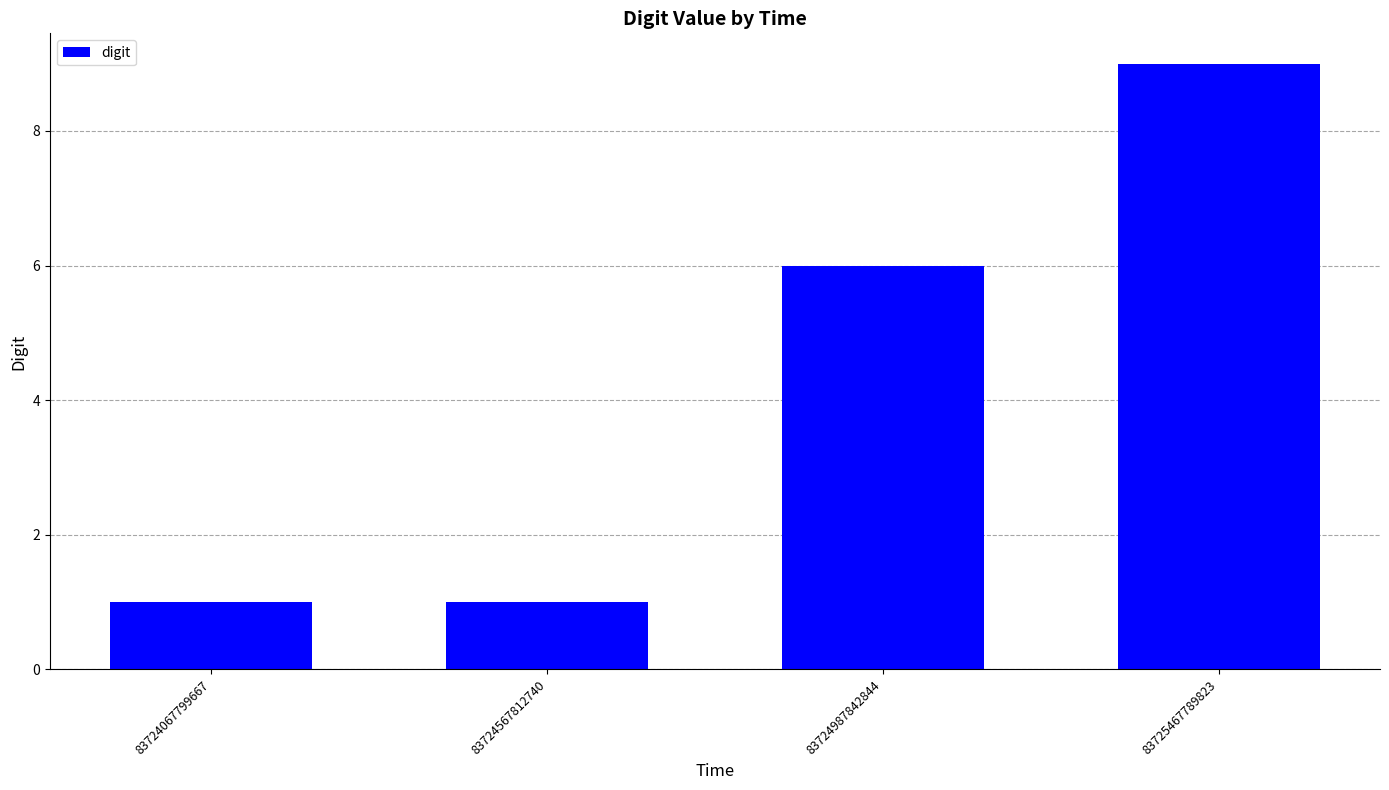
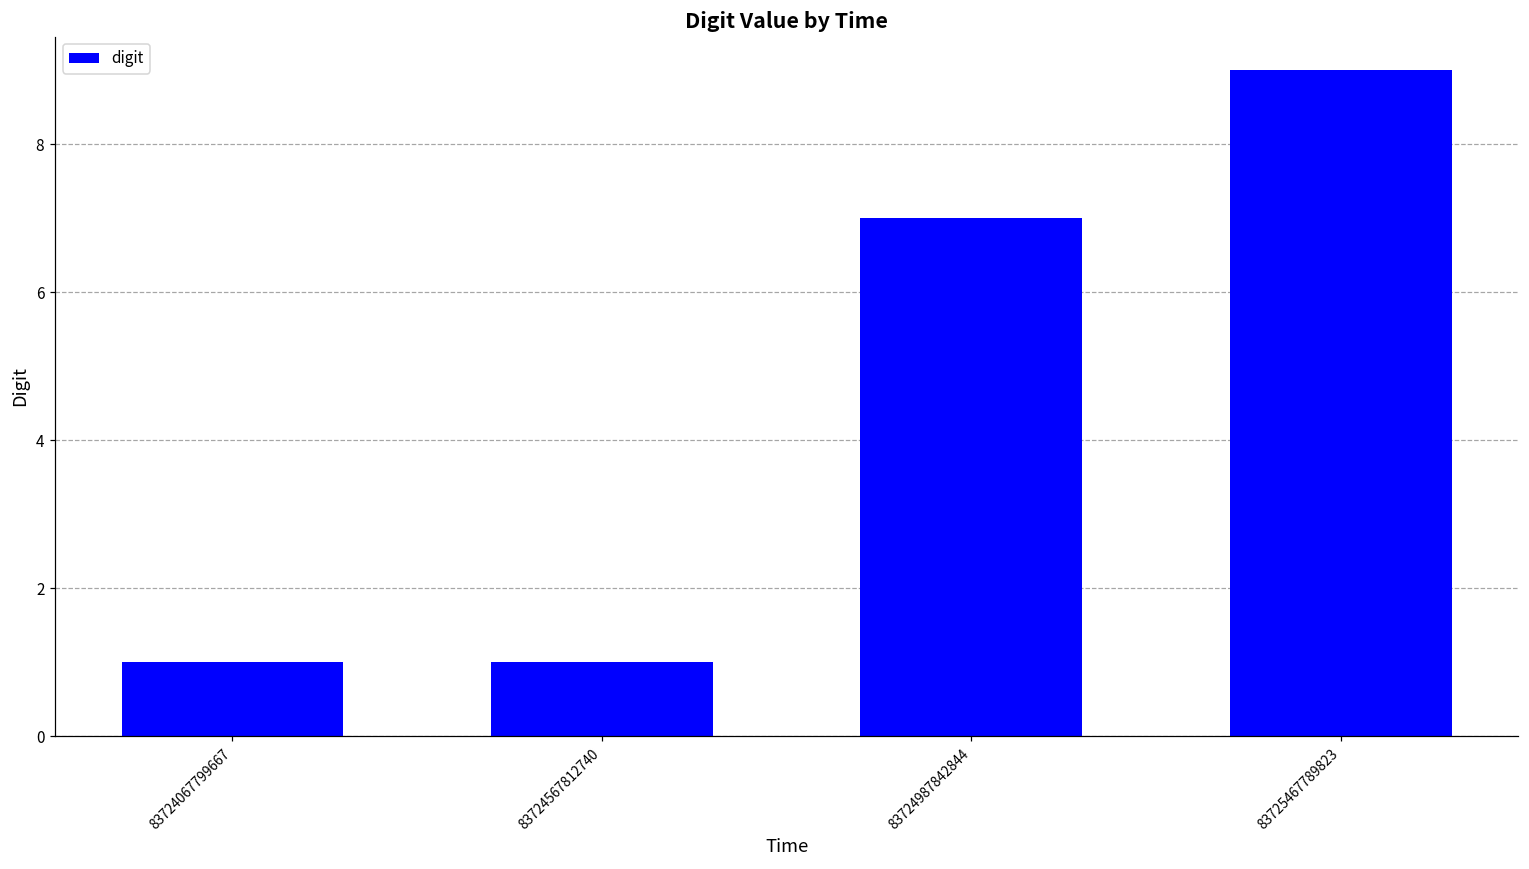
83724987842844: 6 -> 7
